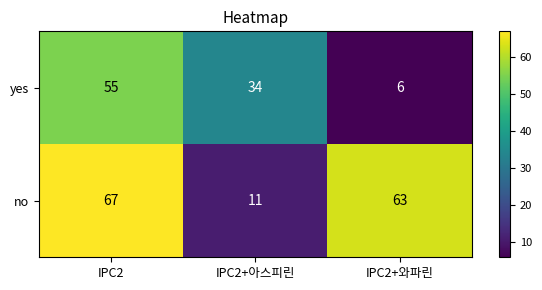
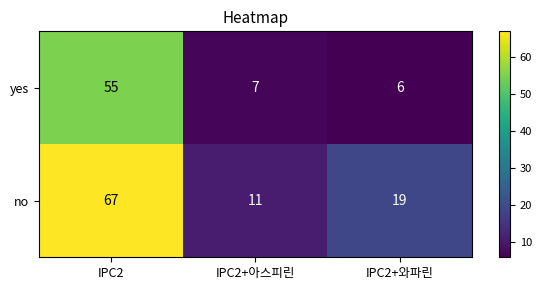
yes, IPC2+아스피린: 34 -> 7
no, IPC2+와파린: 63 -> 19
